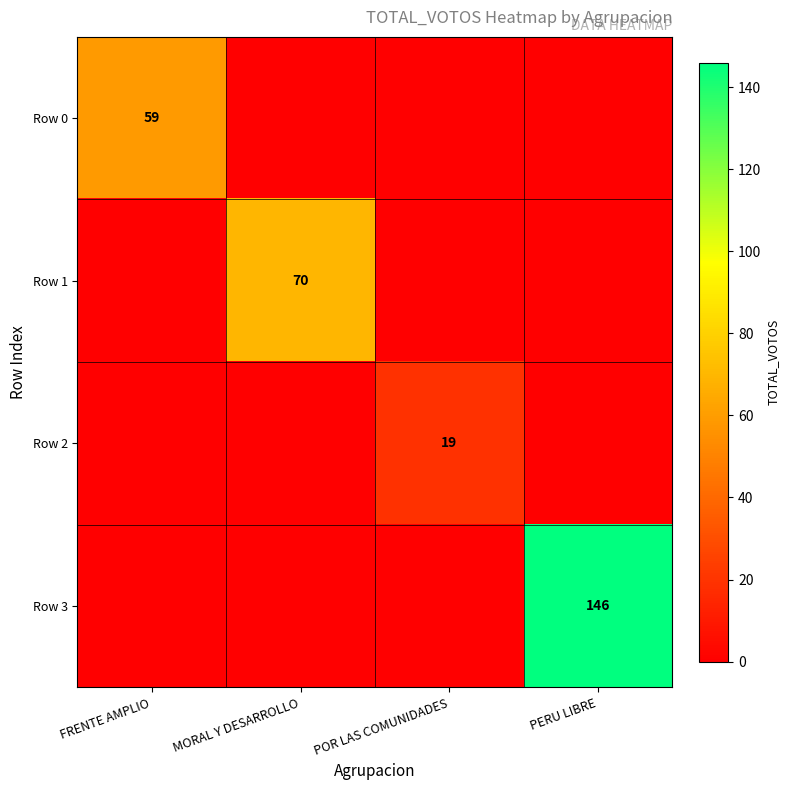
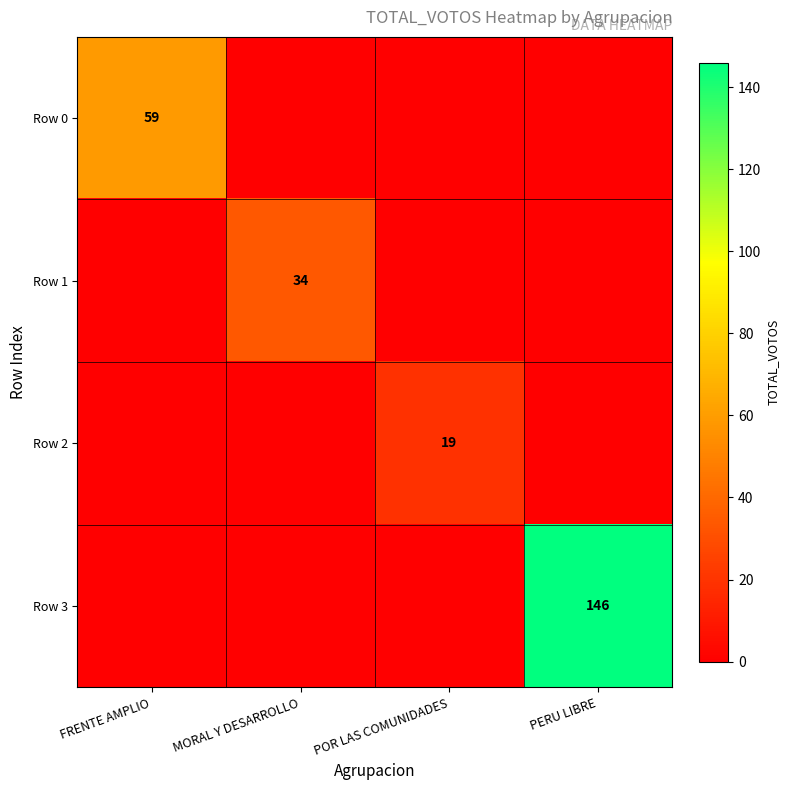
Row 1, MORAL Y DESARROLLO: 70 -> 34
